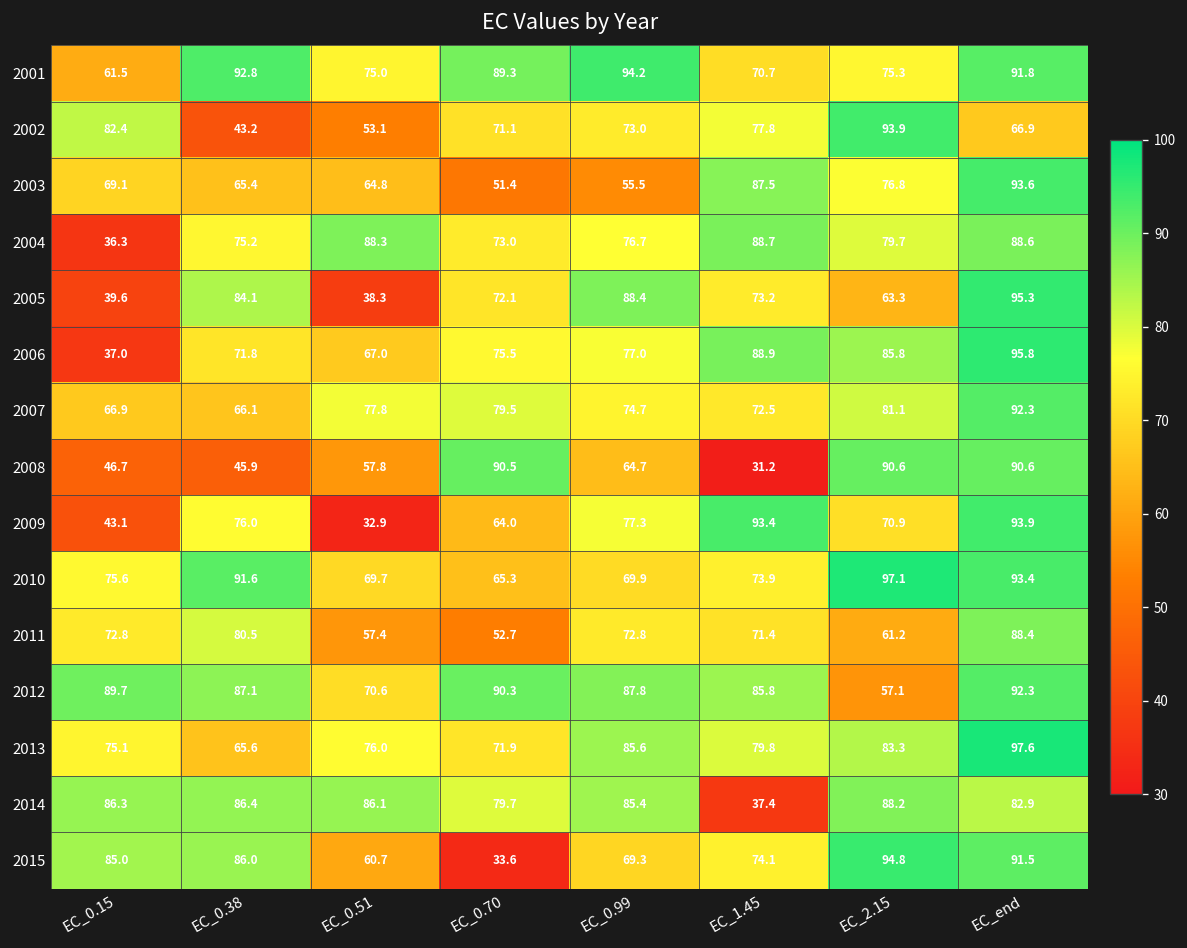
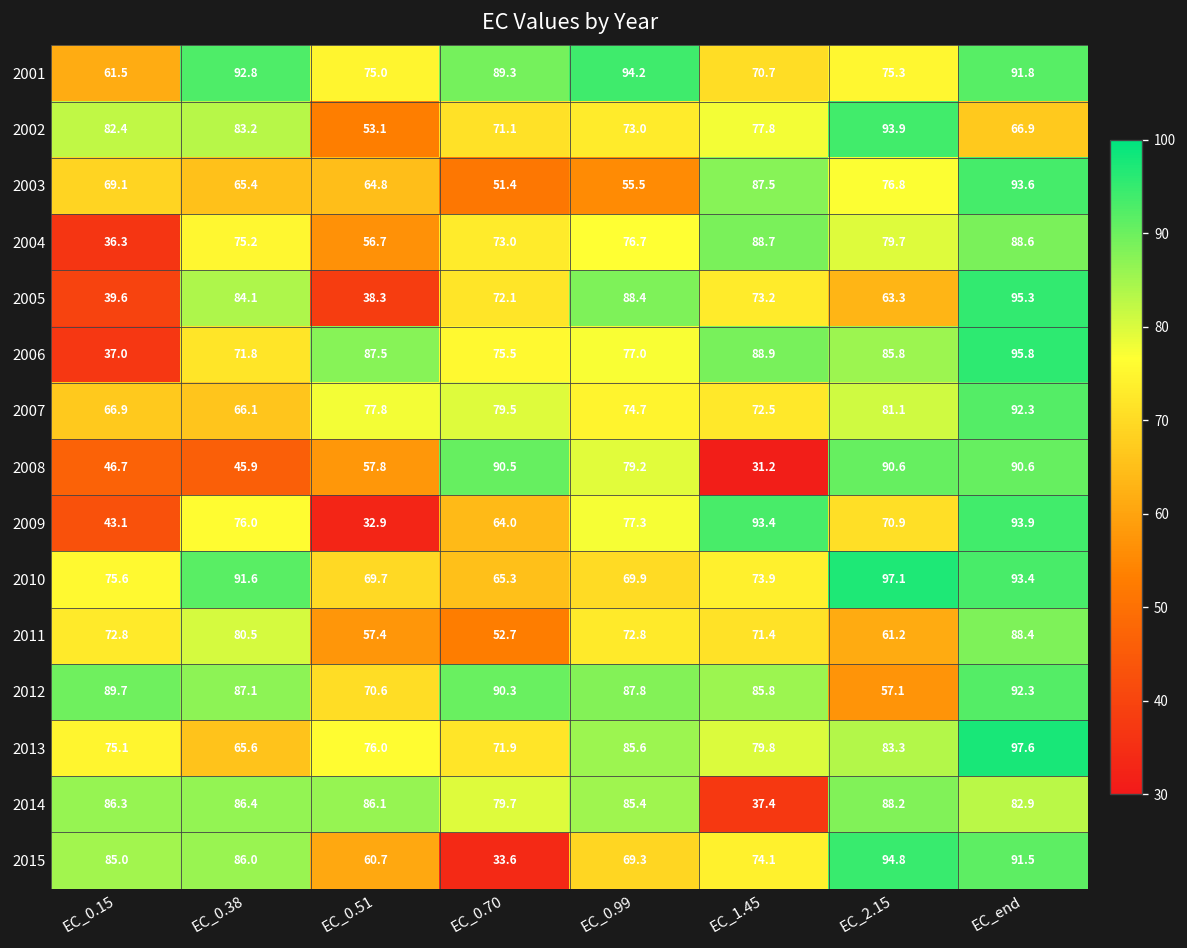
2002, EC_0.38: 43.2 -> 83.2
2004, EC_0.51: 88.3 -> 56.7
2006, EC_0.51: 67.0 -> 87.5
2008, EC_0.99: 64.7 -> 79.2
